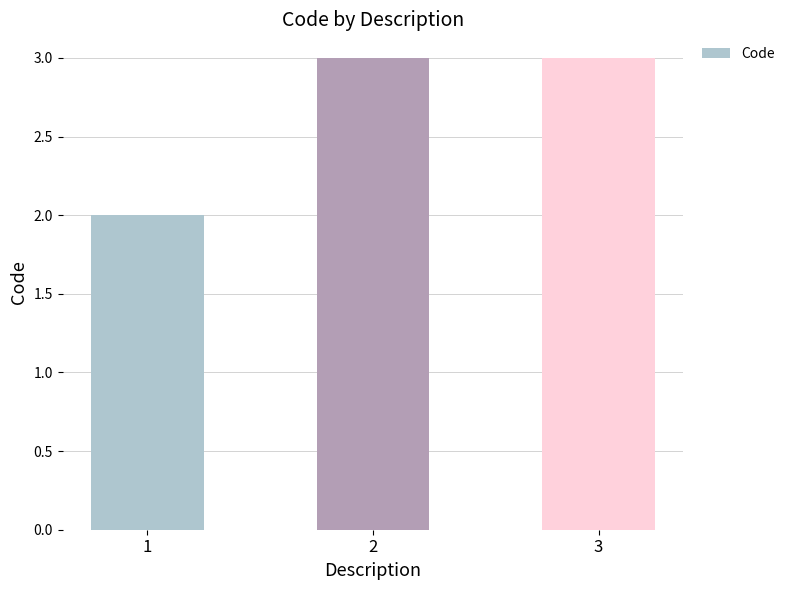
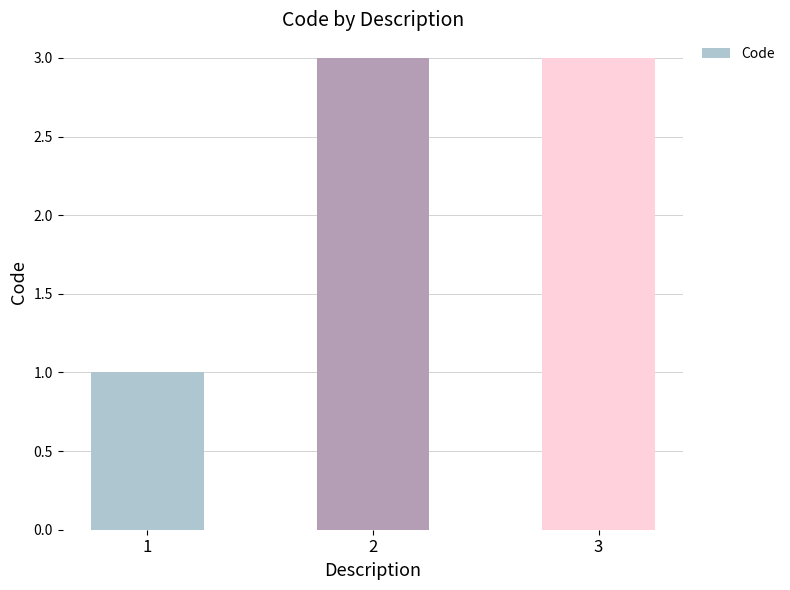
1: 2 -> 1
